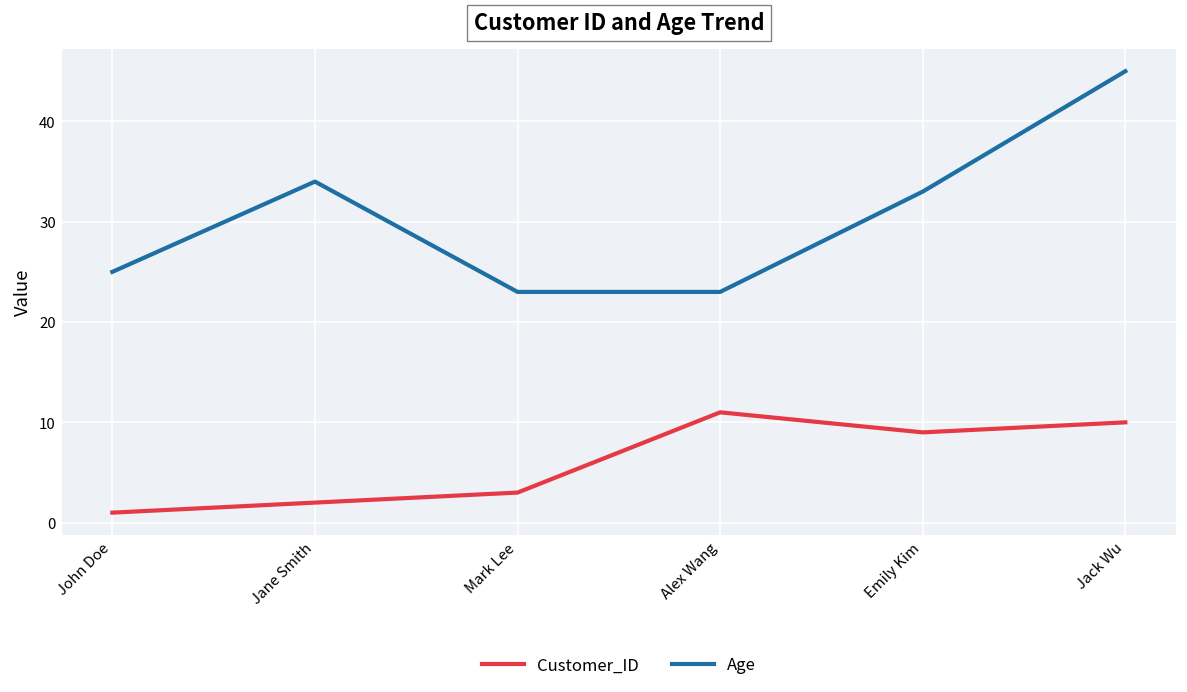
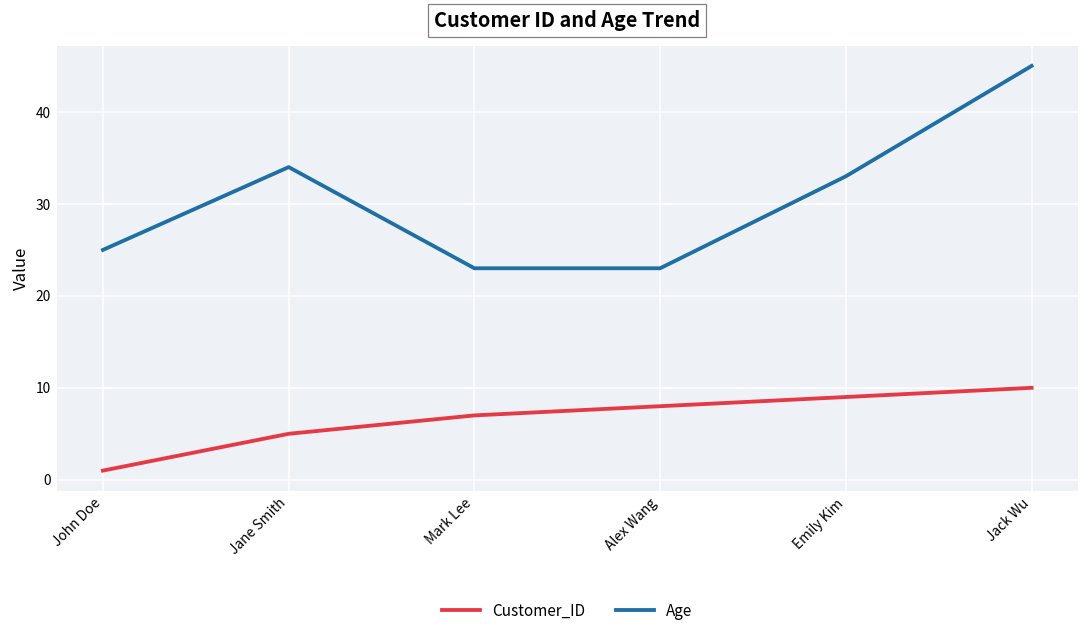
Customer_ID, Jane Smith: 2 -> 5
Customer_ID, Mark Lee: 3 -> 7
Customer_ID, Alex Wang: 11 -> 8
